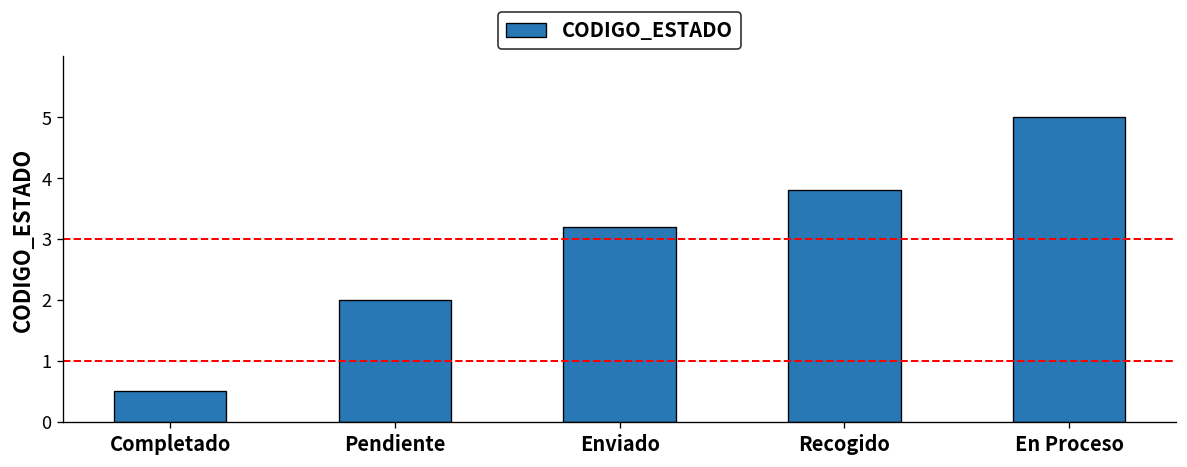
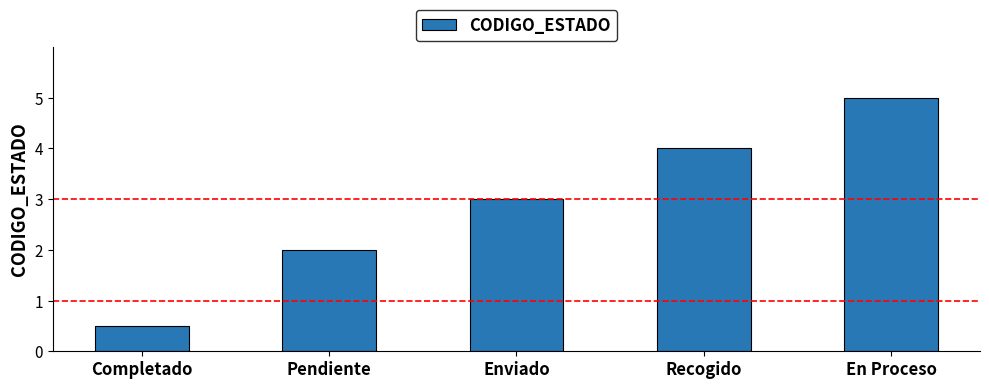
Enviado: 3.2 -> 3.0
Recogido: 3.8 -> 4.0
